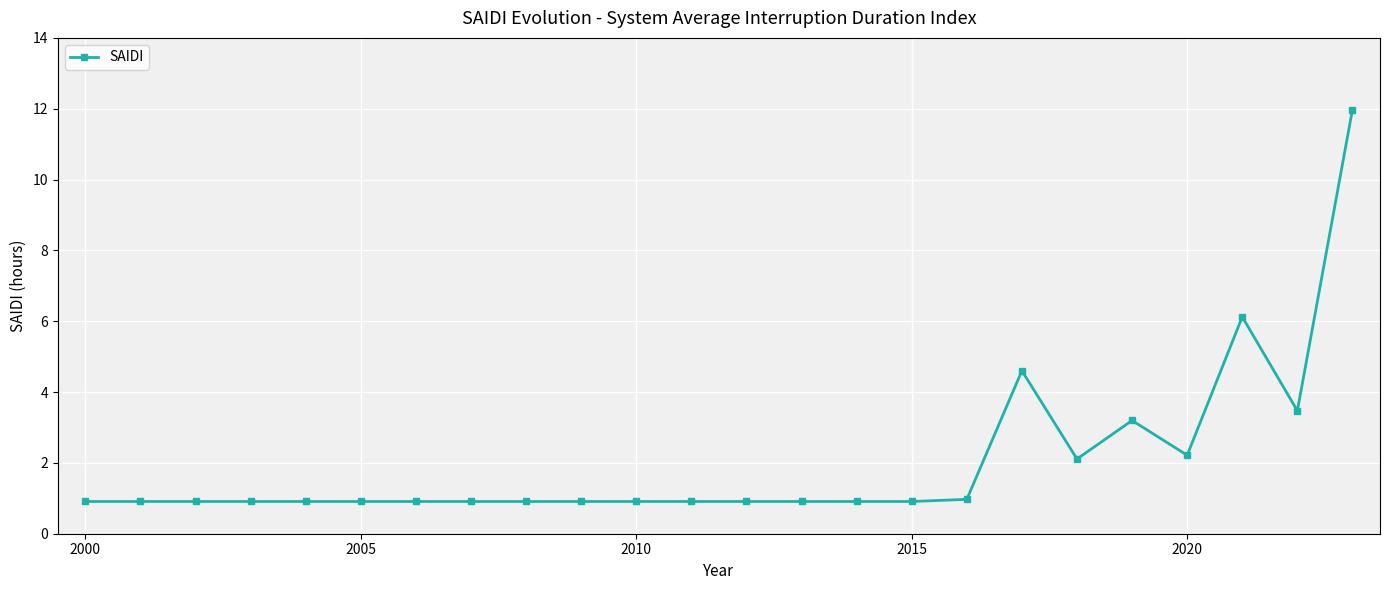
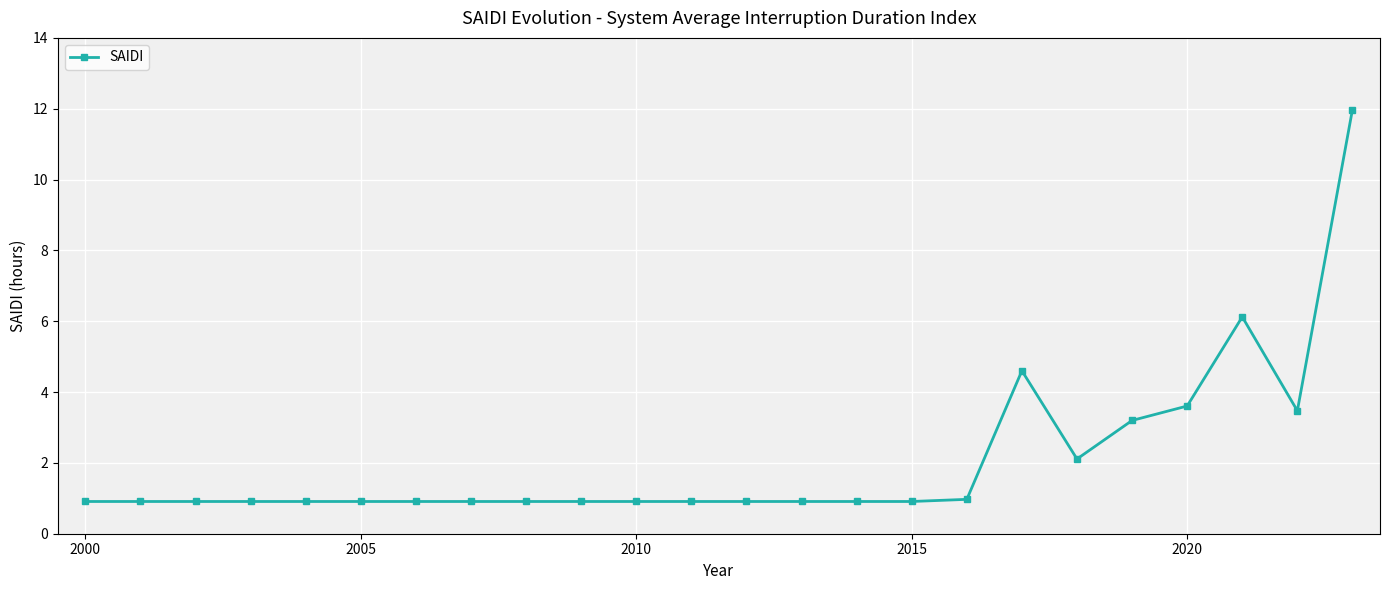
2020: 2.2 -> 3.6
